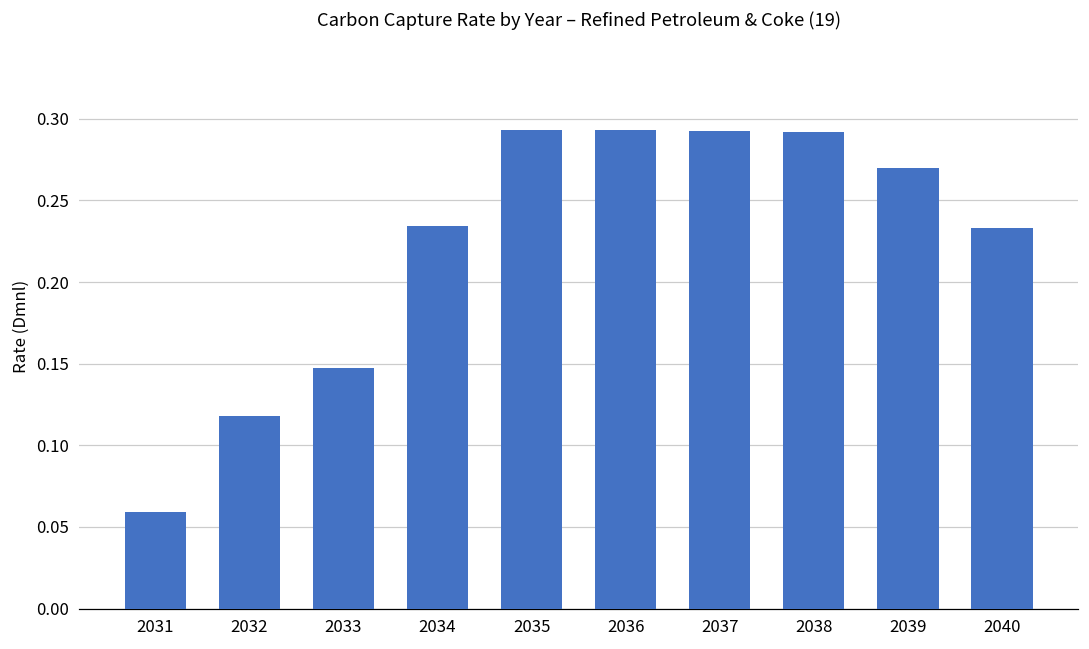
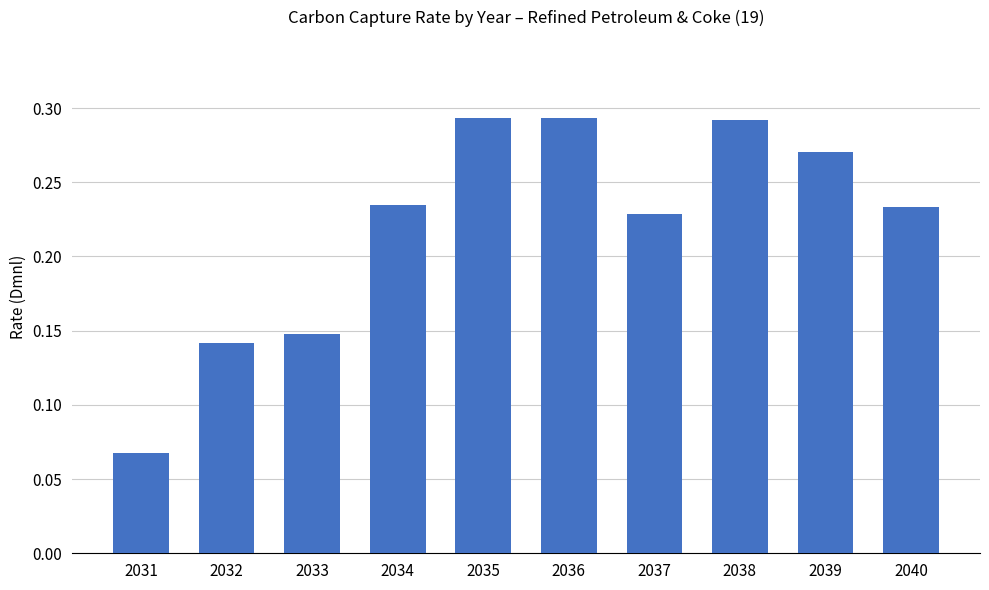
2031: 0.059 -> 0.068
2032: 0.118 -> 0.142
2037: 0.293 -> 0.229
